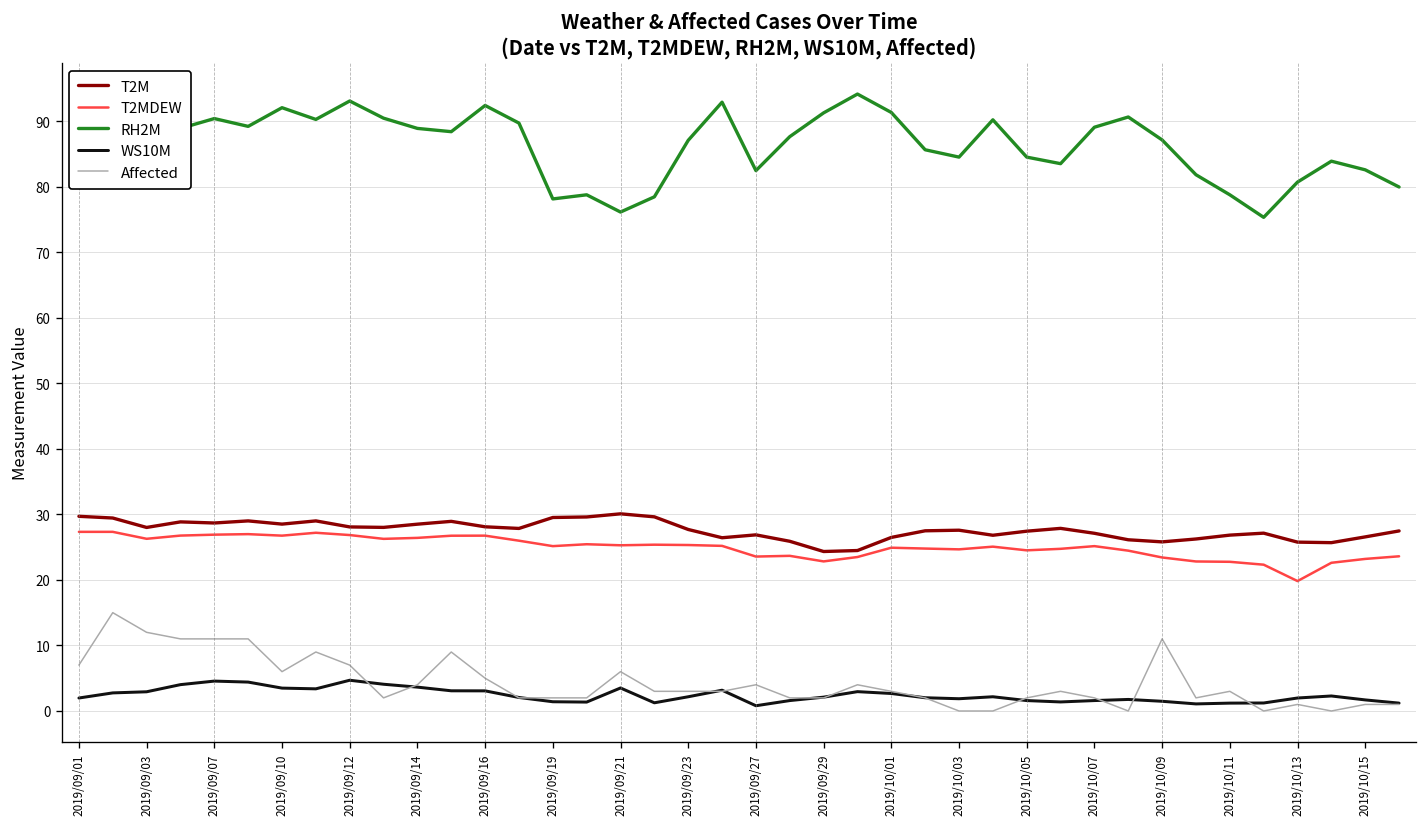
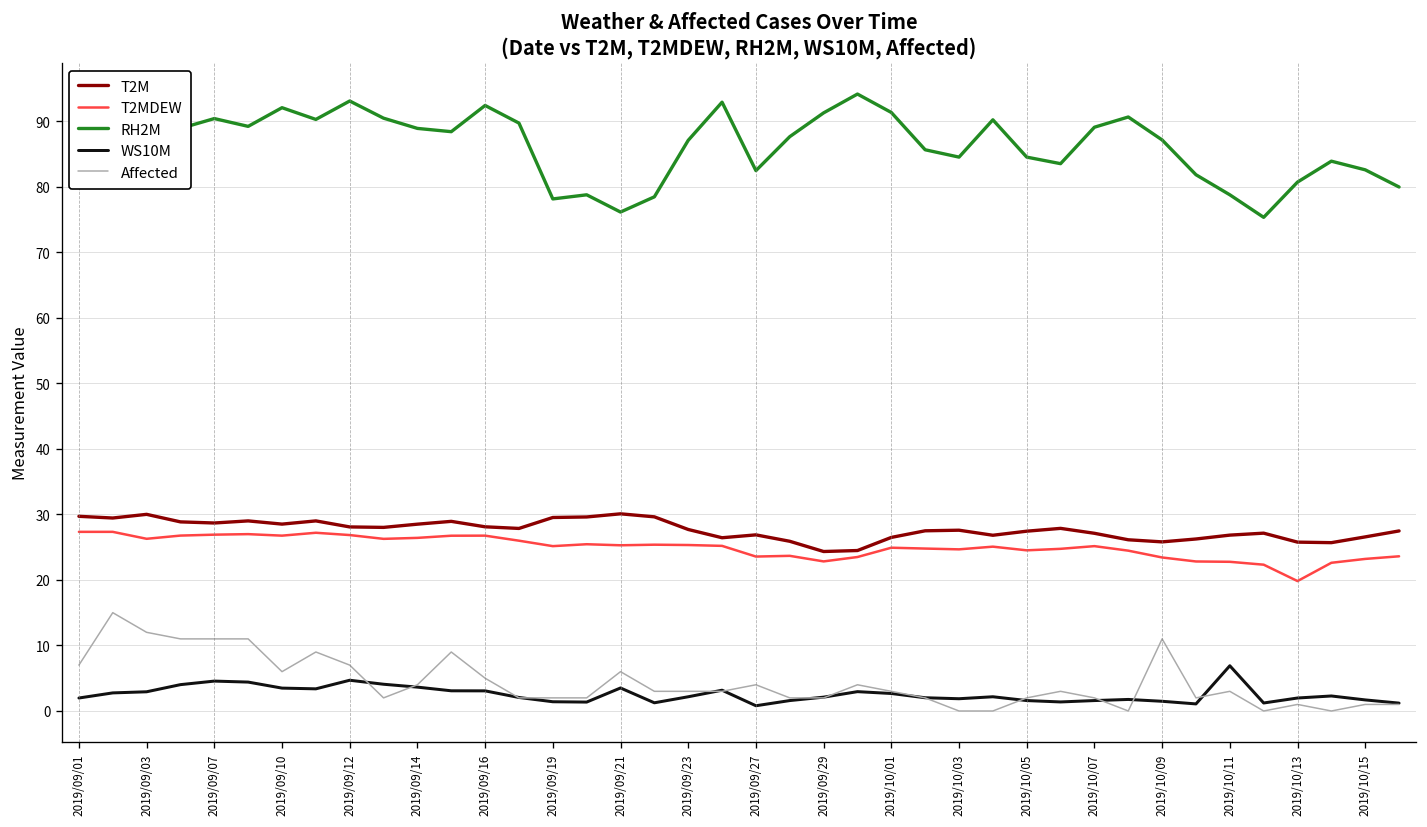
T2M, 2019/09/03: 28 -> 30
WS10M, 2019/10/11: 1 -> 7
